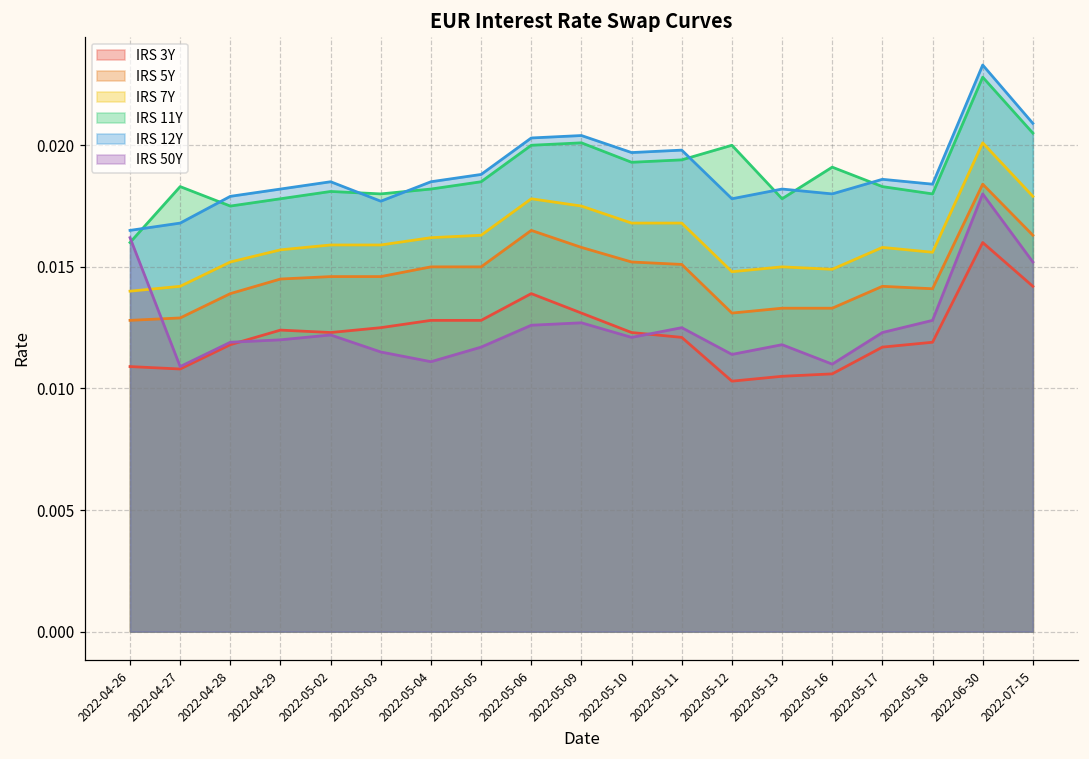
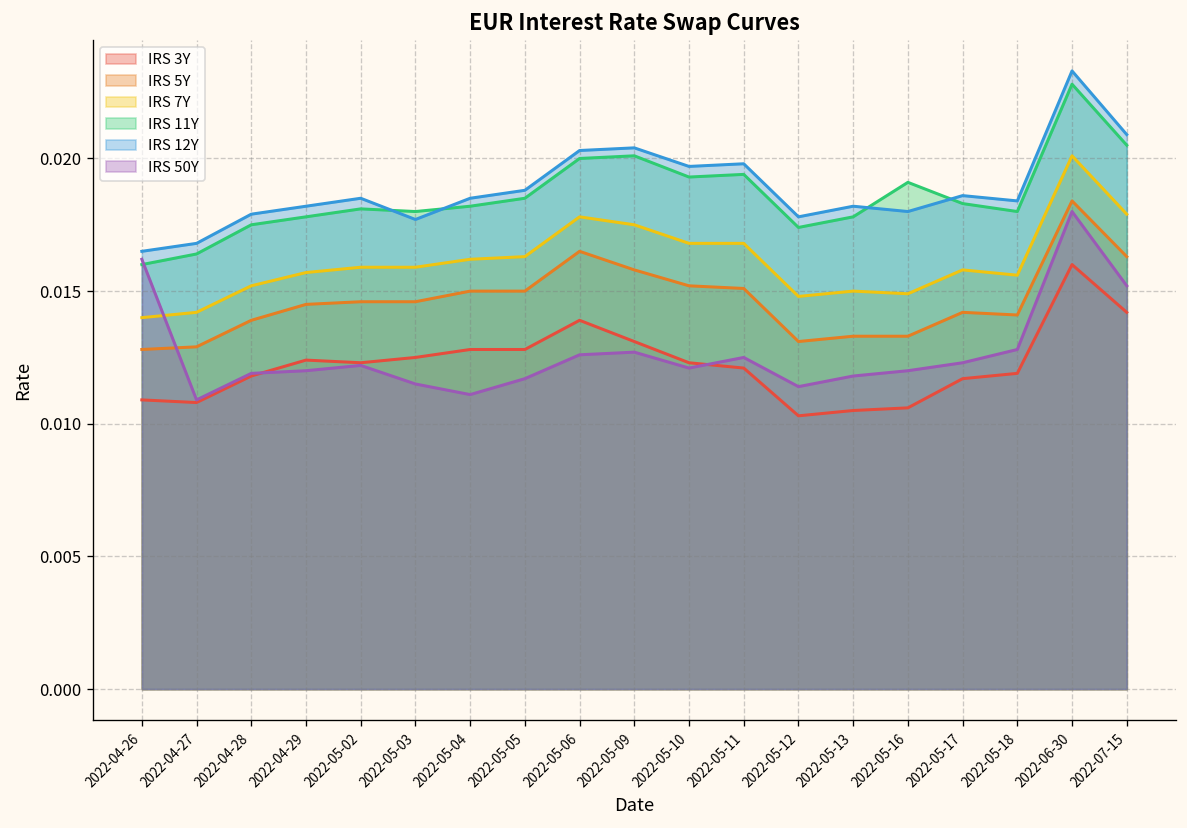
IRS 11Y, 2022-04-27: 0.0183 -> 0.0164
IRS 11Y, 2022-05-12: 0.0200 -> 0.0174
IRS 50Y, 2022-05-16: 0.011 -> 0.012
